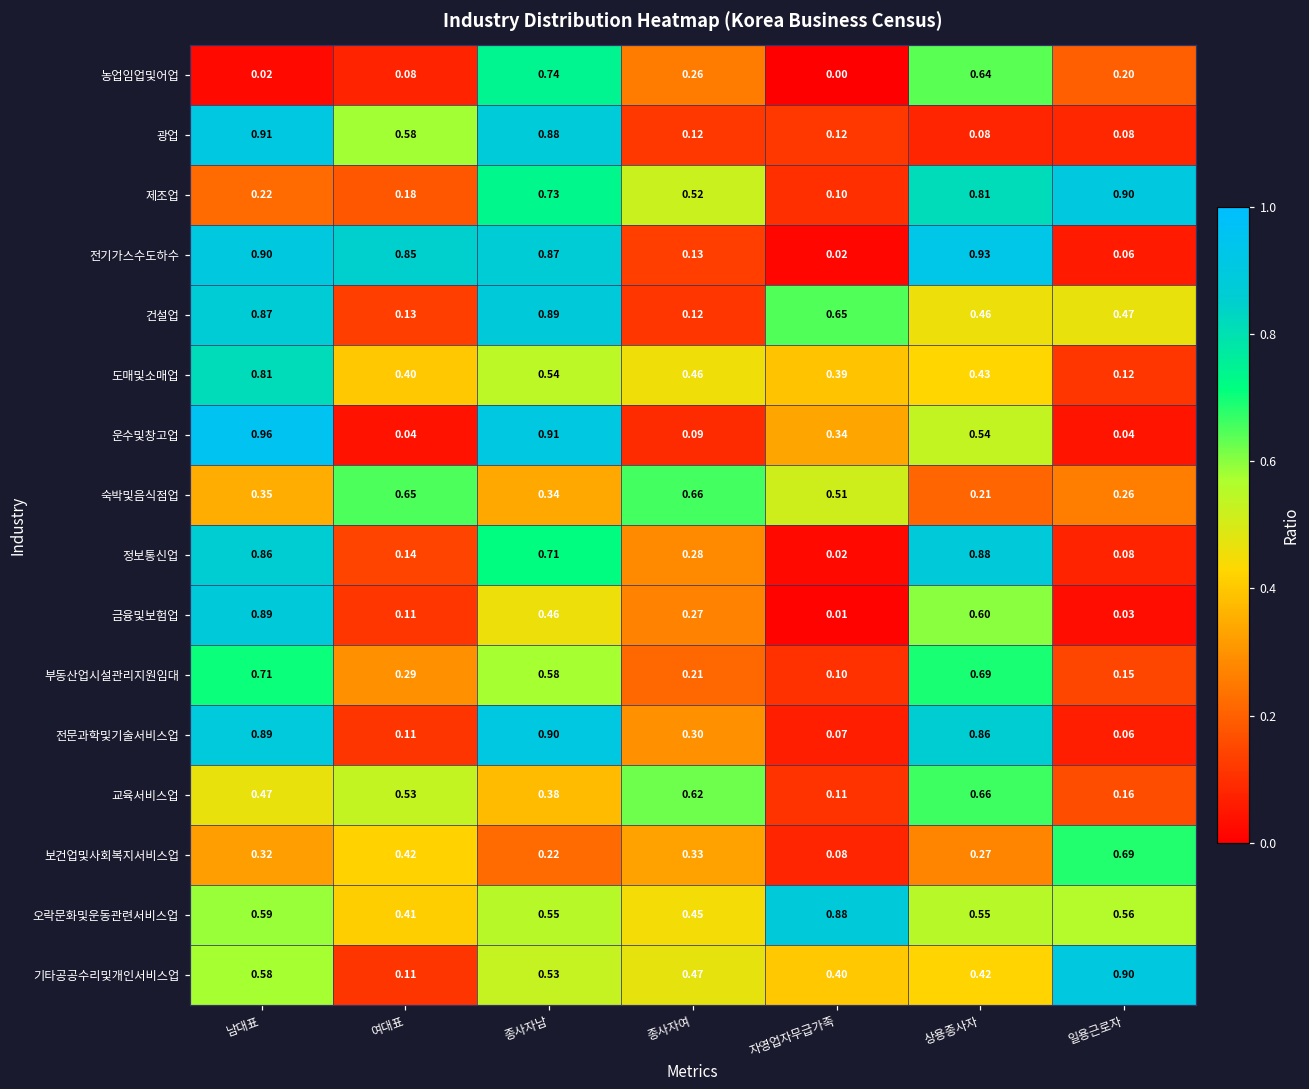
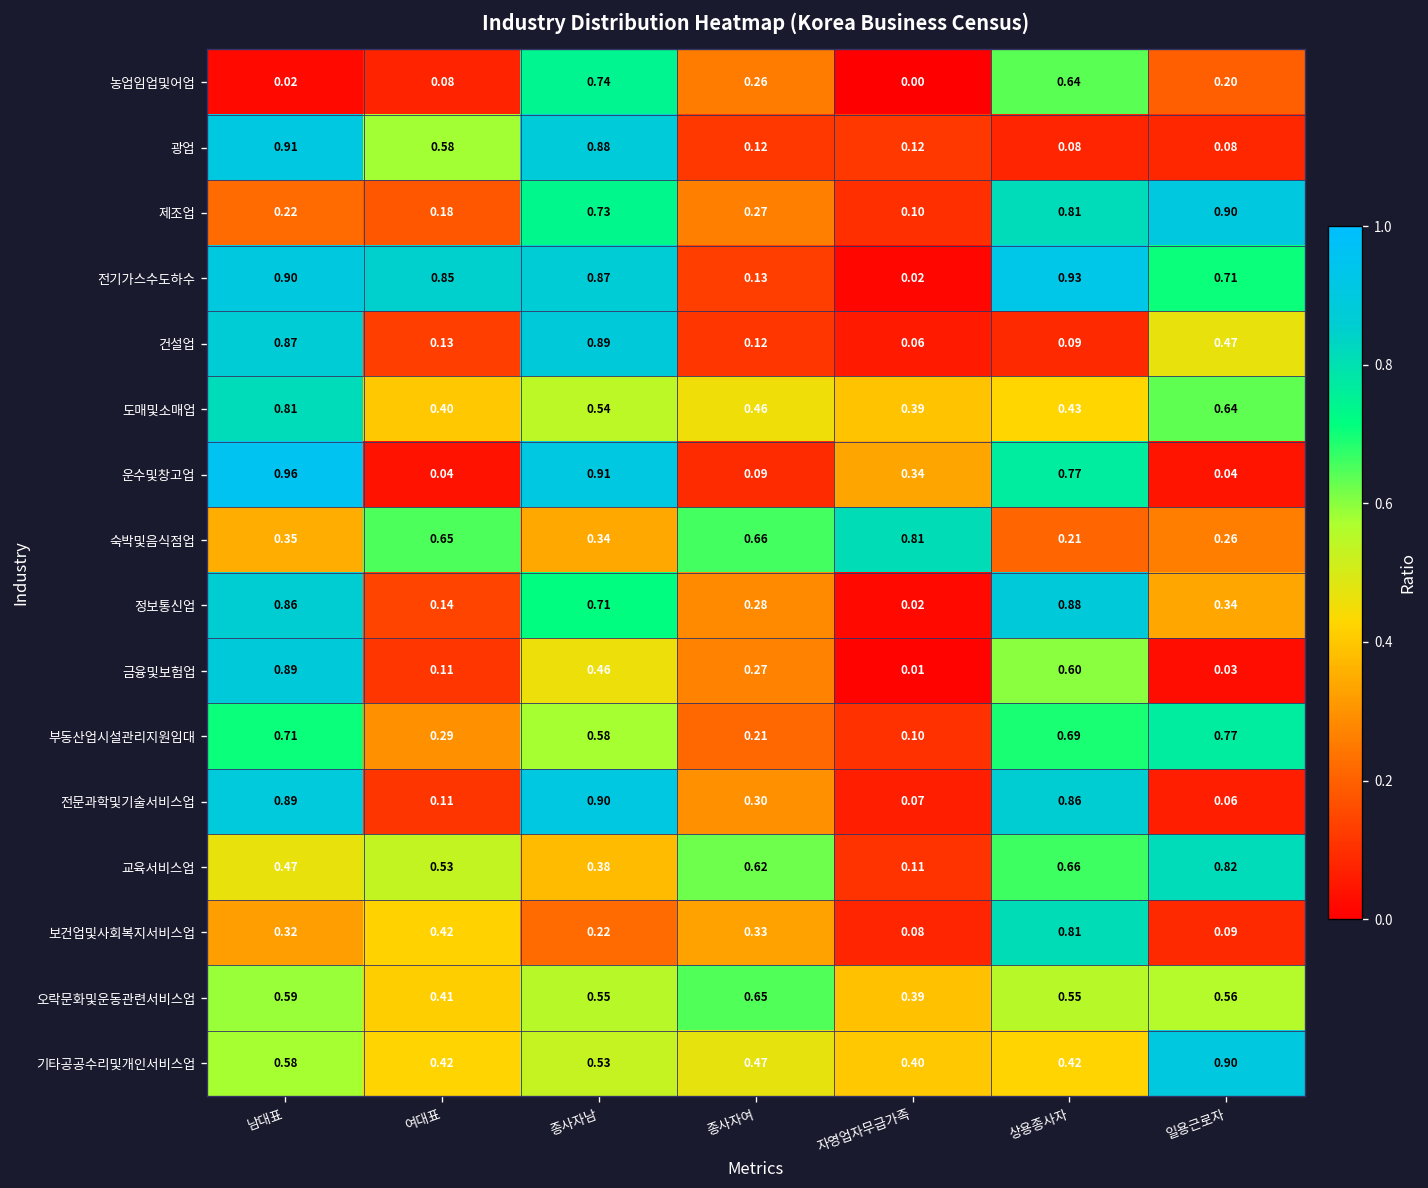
제조업, 종사자여: 0.52 -> 0.27
전기가스수도하수, 일용근로자: 0.06 -> 0.71
건설업, 자영업자무급가족: 0.65 -> 0.06
건설업, 상용종사자: 0.46 -> 0.09
도매및소매업, 일용근로자: 0.12 -> 0.64
운수및창고업, 상용종사자: 0.54 -> 0.77
숙박및음식점업, 자영업자무급가족: 0.51 -> 0.81
정보통신업, 일용근로자: 0.08 -> 0.34
부동산업시설관리지원임대, 일용근로자: 0.15 -> 0.77
교육서비스업, 일용근로자: 0.16 -> 0.82
보건업및사회복지서비스업, 상용종사자: 0.27 -> 0.81
보건업및사회복지서비스업, 일용근로자: 0.69 -> 0.09
오락문화및운동관련서비스업, 종사자여: 0.45 -> 0.65
오락문화및운동관련서비스업, 자영업자무급가족: 0.88 -> 0.39
기타공공수리및개인서비스업, 여대표: 0.11 -> 0.42
